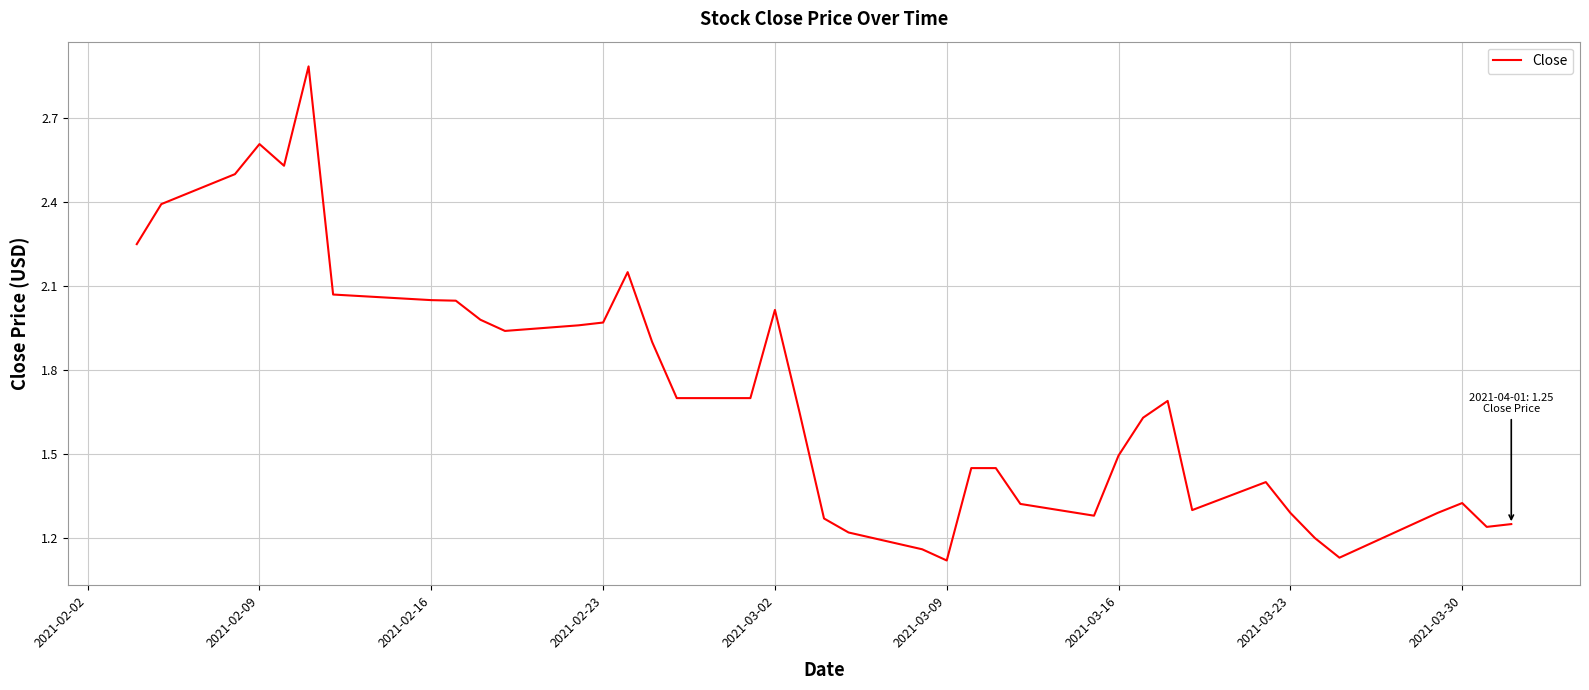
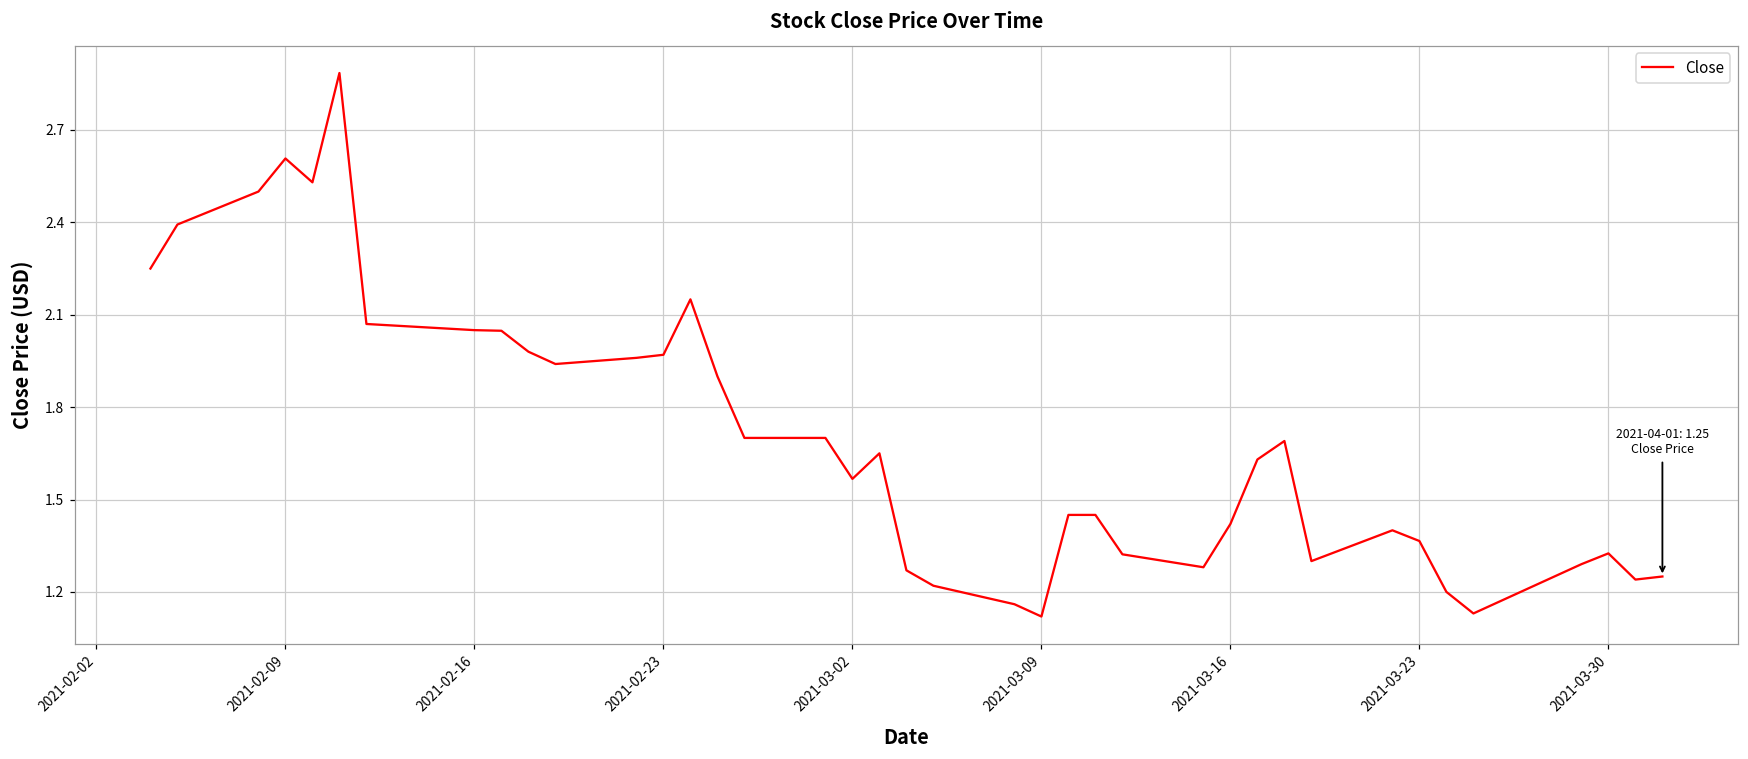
2021-03-02: 2.01 -> 1.57
2021-03-16: 1.50 -> 1.42
2021-03-23: 1.29 -> 1.37
